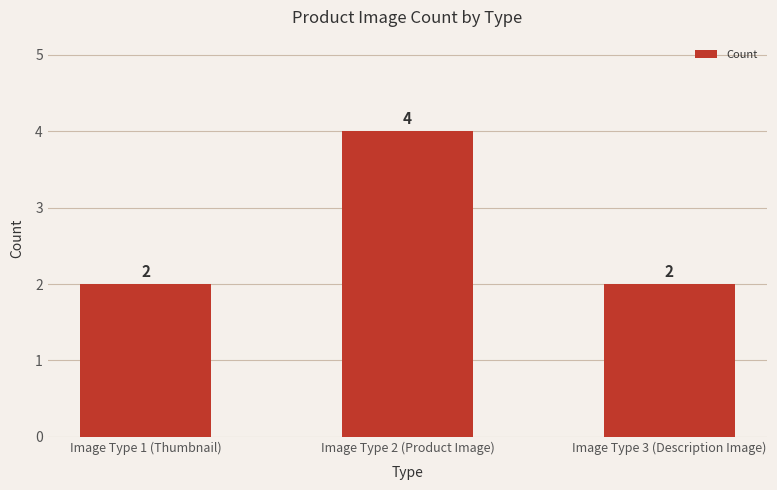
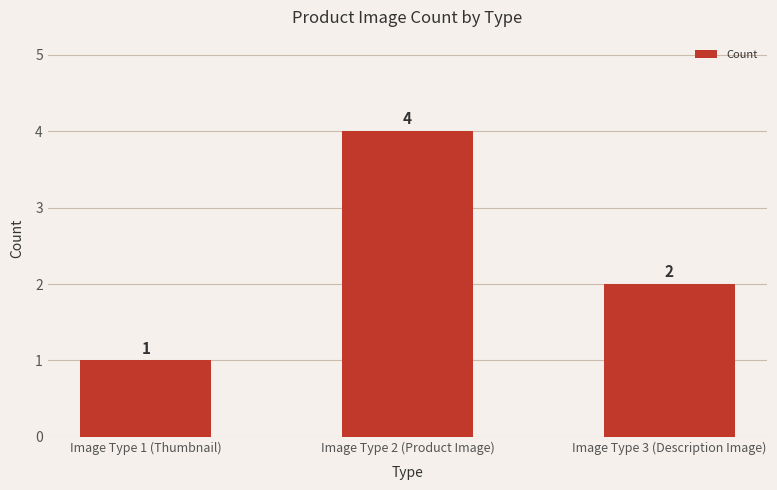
Image Type 1 (Thumbnail): 2 -> 1
